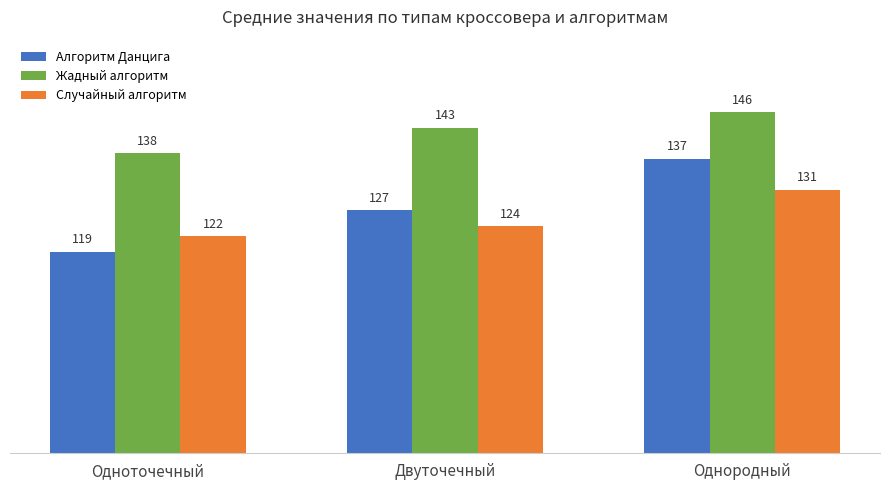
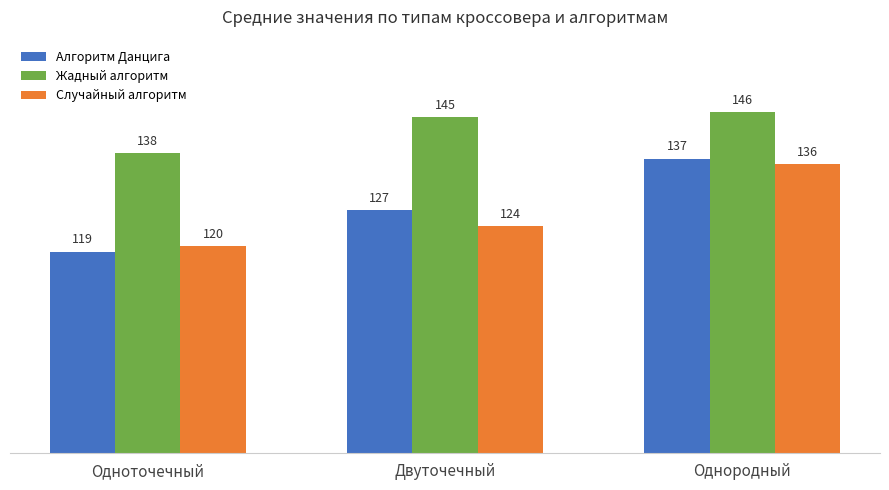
Случайный алгоритм, Одноточечный: 122 -> 120
Жадный алгоритм, Двуточечный: 143 -> 145
Случайный алгоритм, Однородный: 131 -> 136
